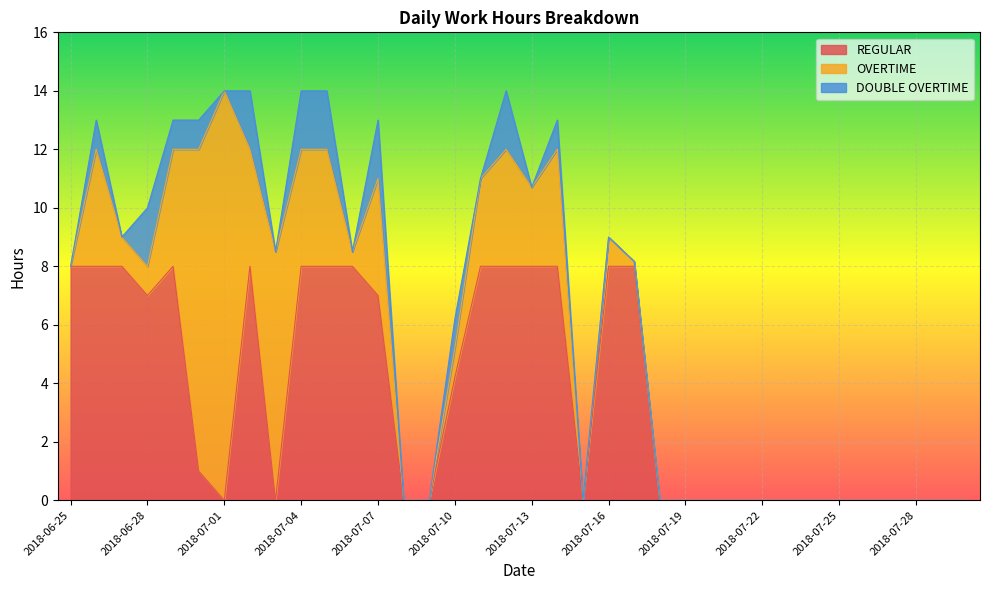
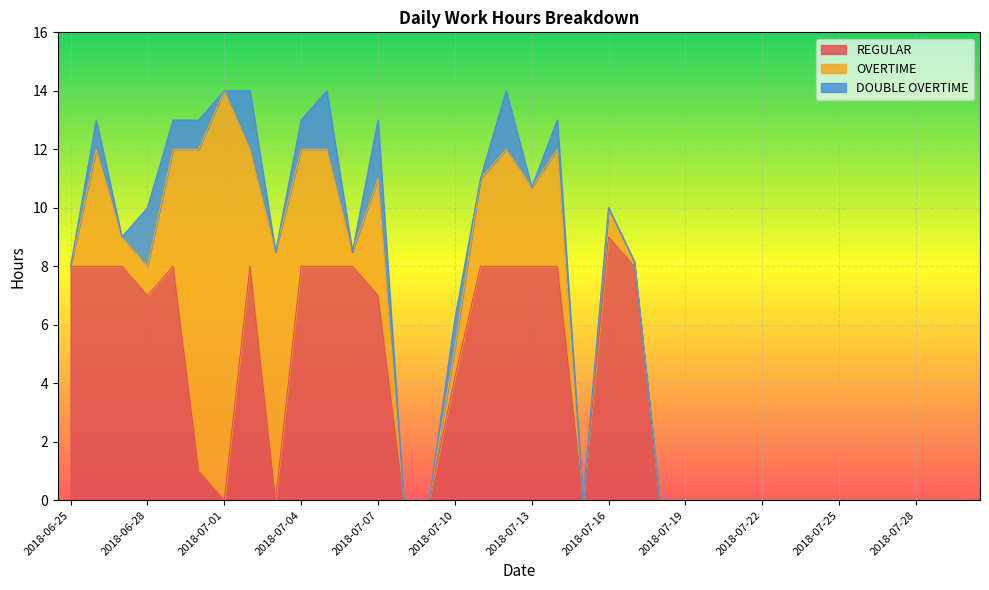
DOUBLE OVERTIME, 2018-07-04: 2 -> 1
REGULAR, 2018-07-16: 8 -> 9
